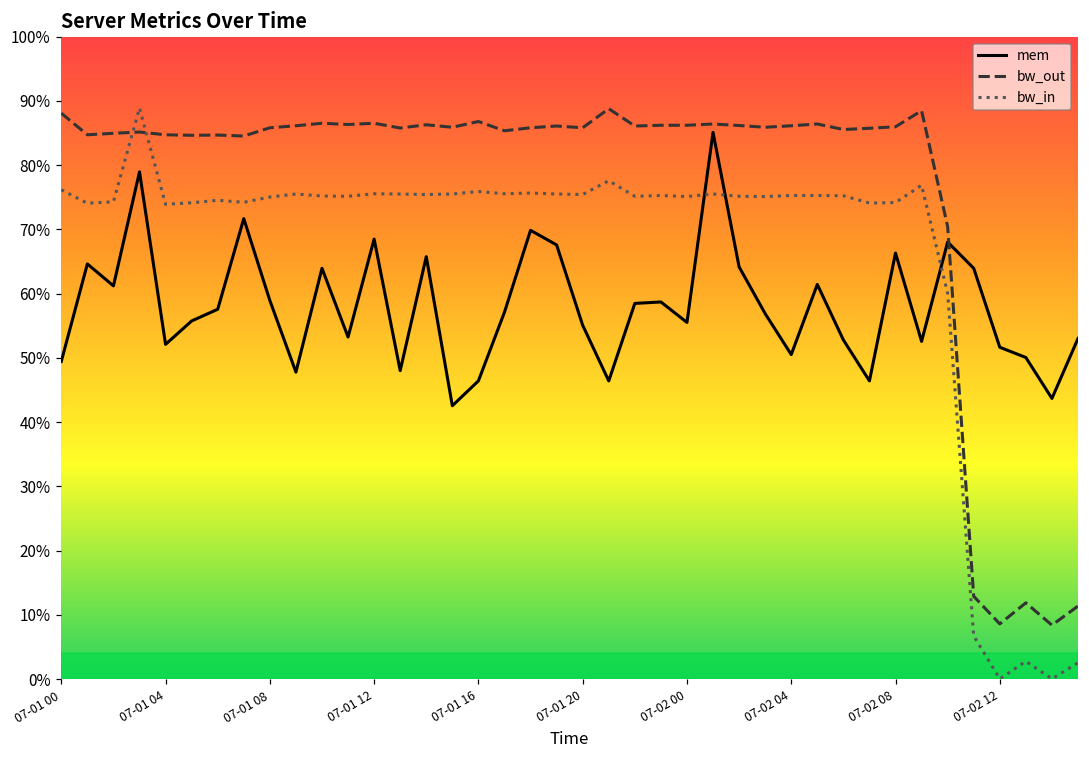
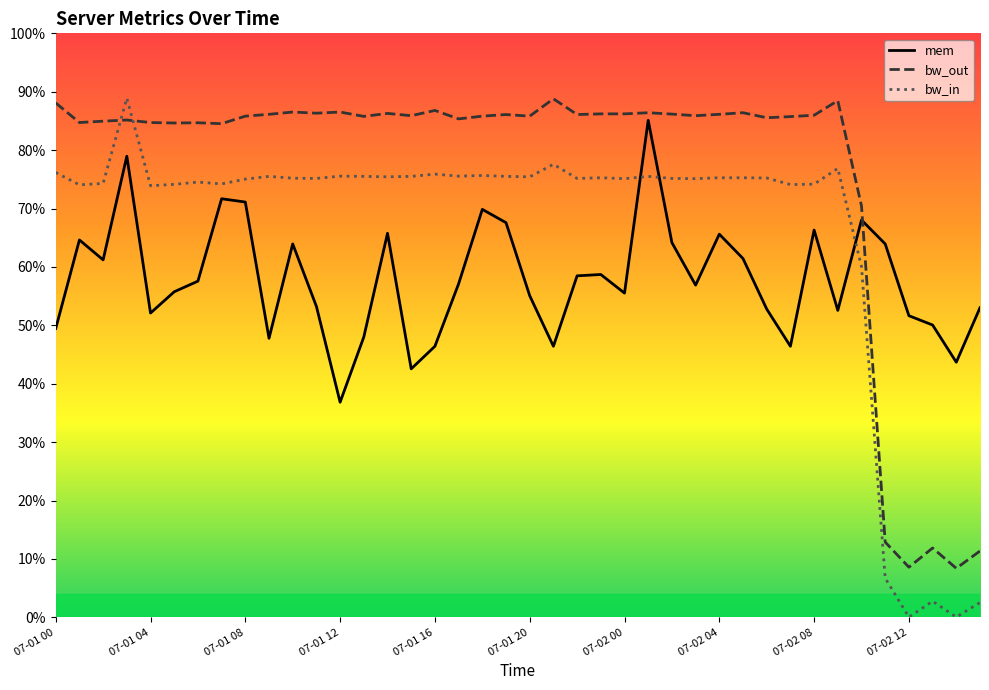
mem, 07-01 08: 59% -> 71%
mem, 07-01 12: 68% -> 37%
mem, 07-02 04: 51% -> 66%
